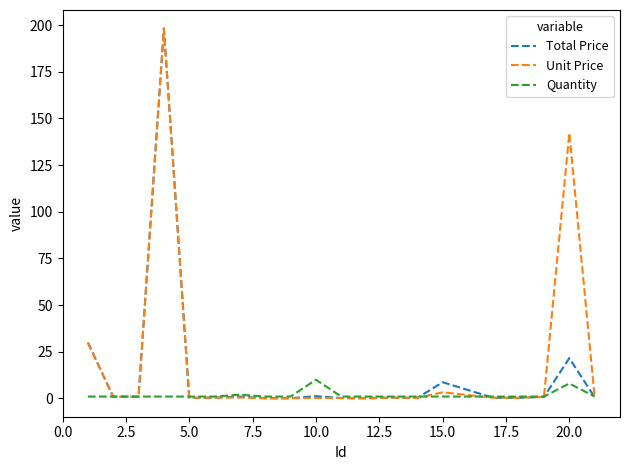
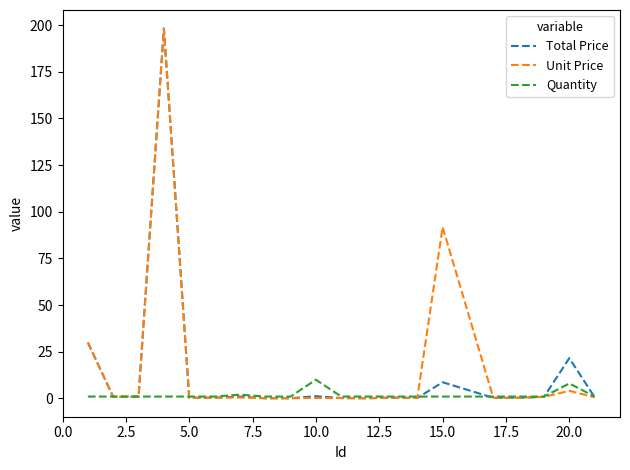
Unit Price, 15.0: 3 -> 92
Unit Price, 20.0: 142 -> 4
